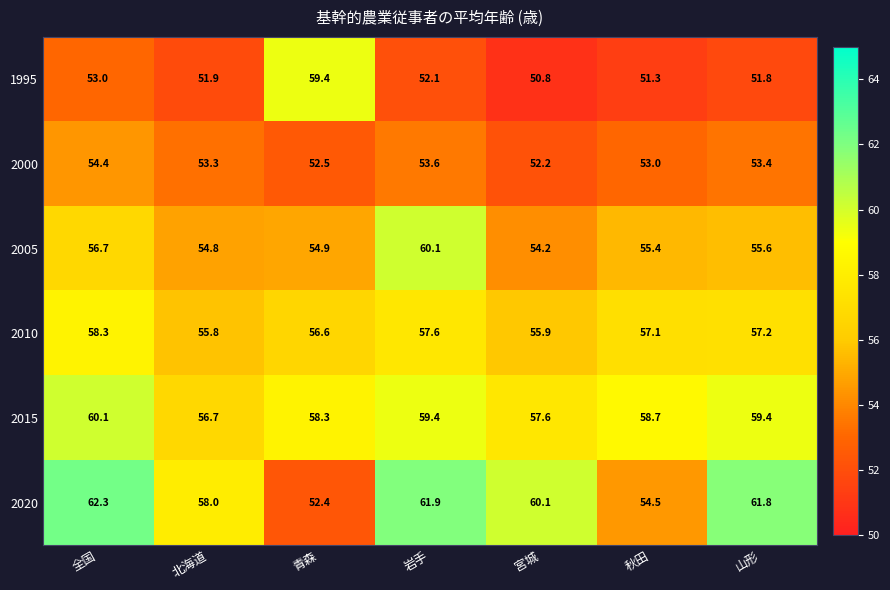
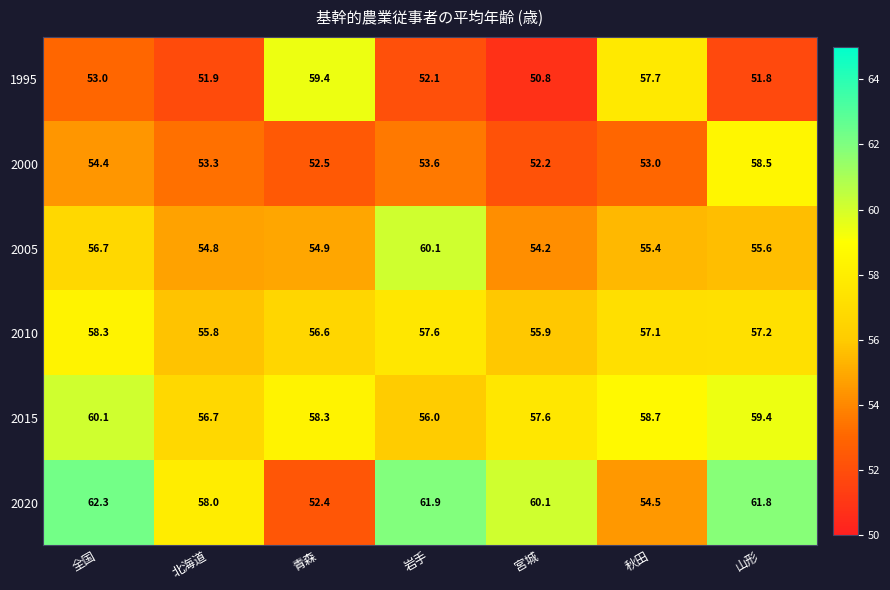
1995, 秋田: 51.3 -> 57.7
2000, 山形: 53.4 -> 58.5
2015, 岩手: 59.4 -> 56.0
